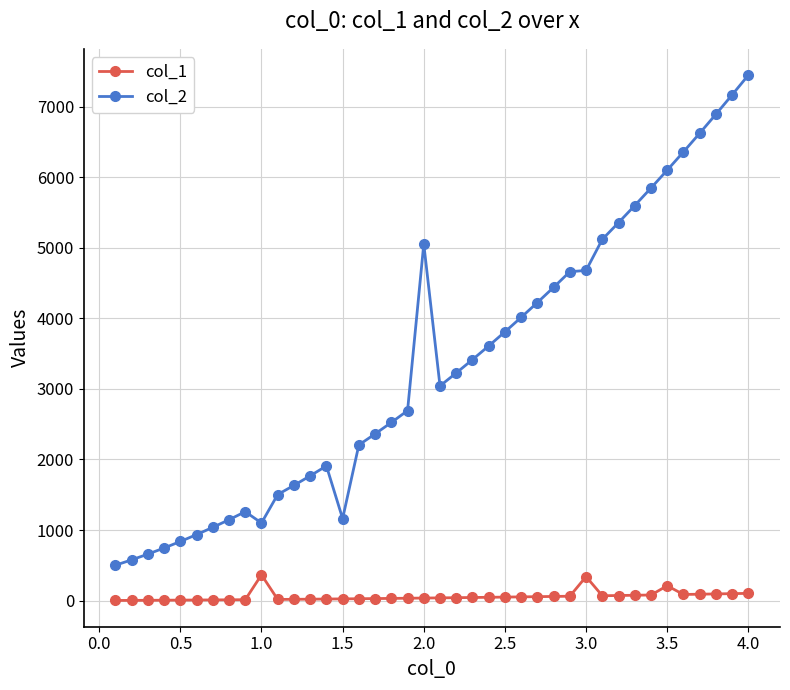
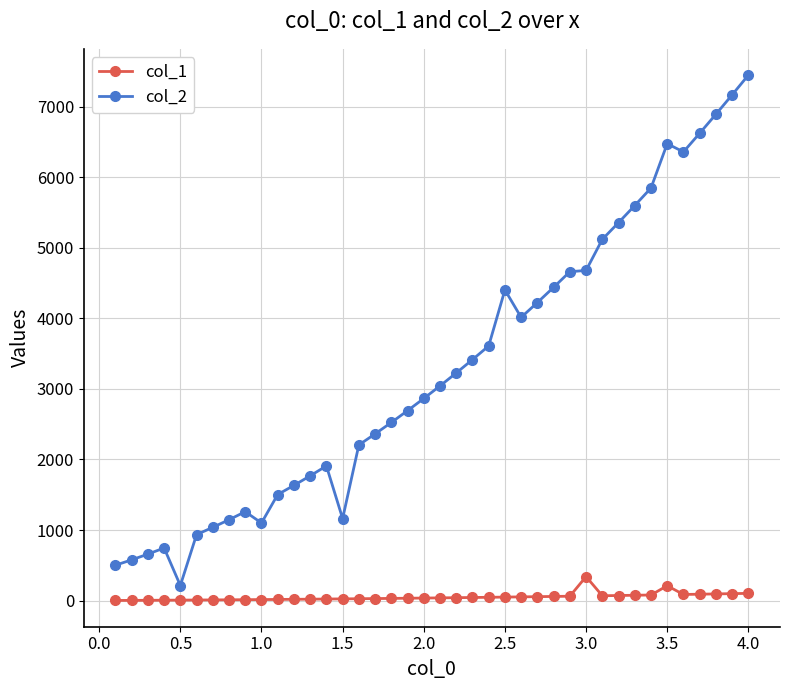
col_2, 0.5: 800 -> 200
col_1, 1.0: 400 -> 0
col_2, 2.0: 5100 -> 2900
col_2, 2.5: 3800 -> 4400
col_2, 3.5: 6100 -> 6500
